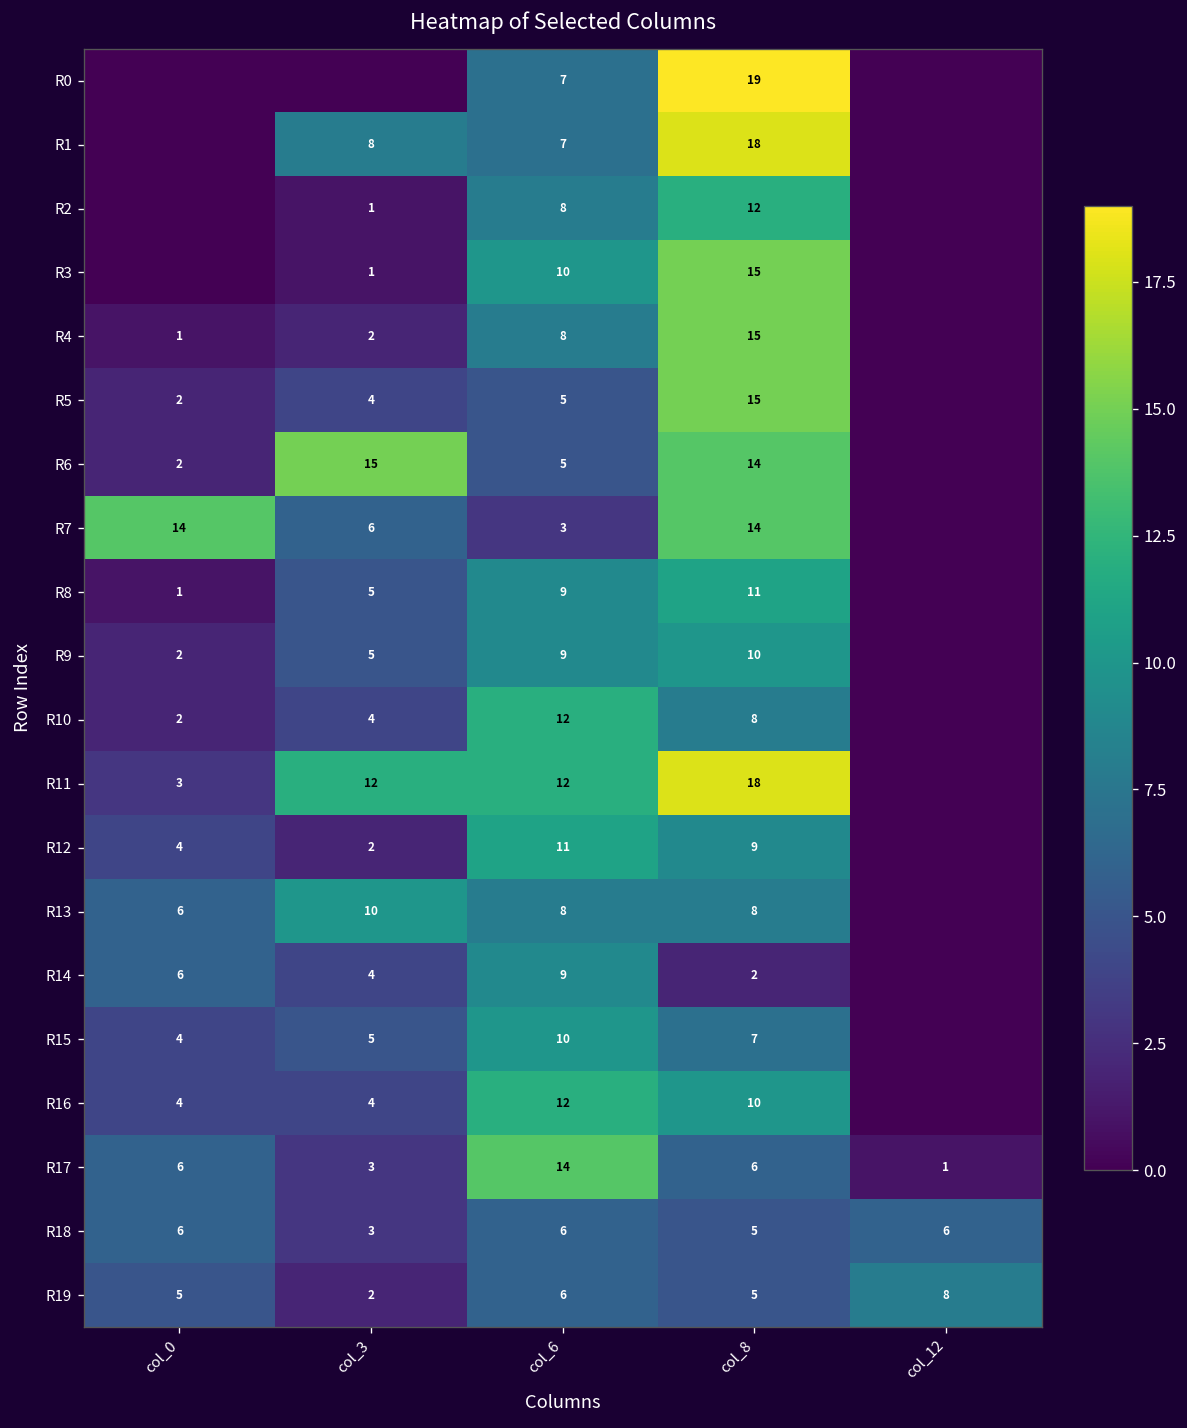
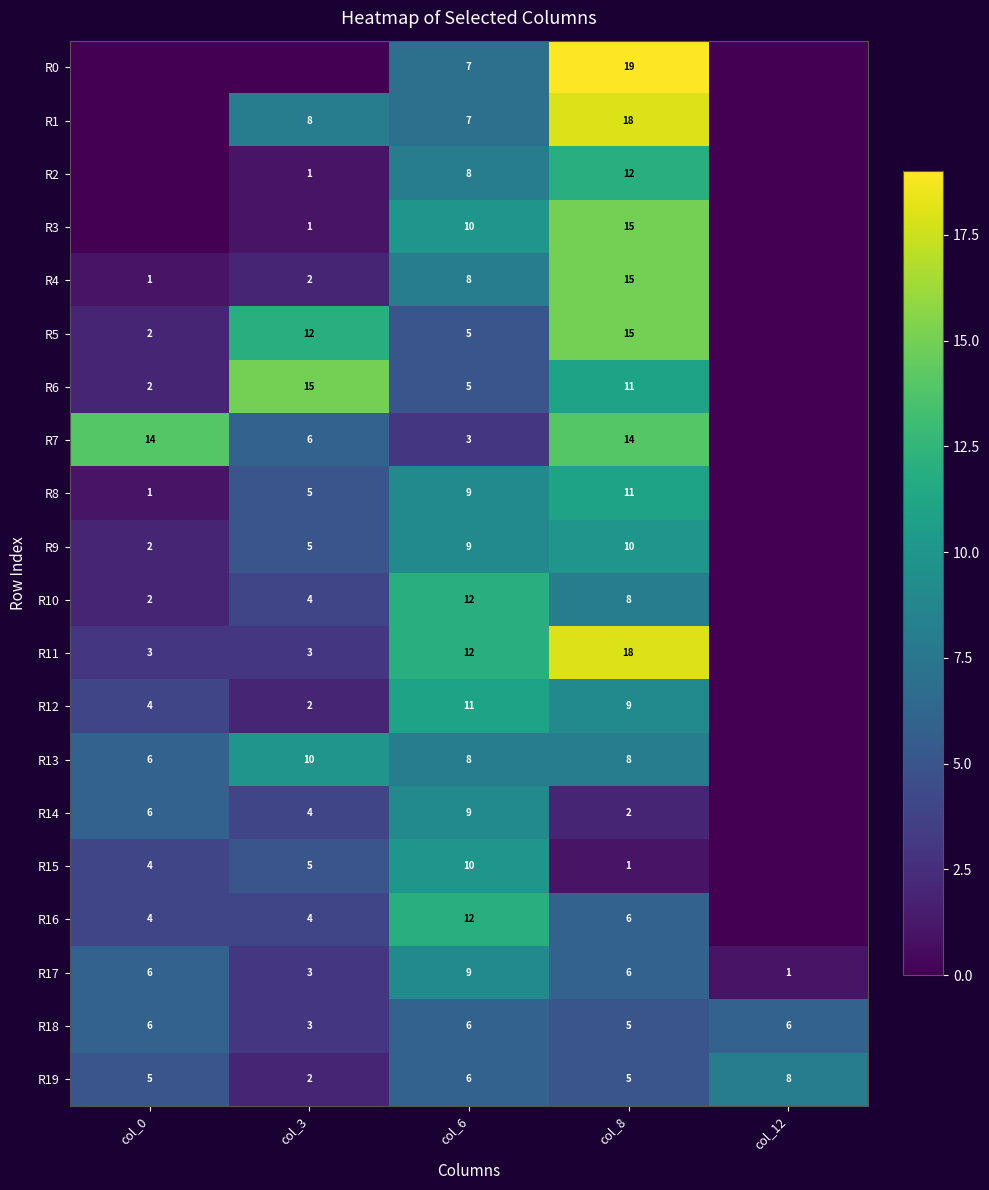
R5, col_3: 4 -> 12
R6, col_8: 14 -> 11
R11, col_3: 12 -> 3
R15, col_8: 7 -> 1
R16, col_8: 10 -> 6
R17, col_6: 14 -> 9
